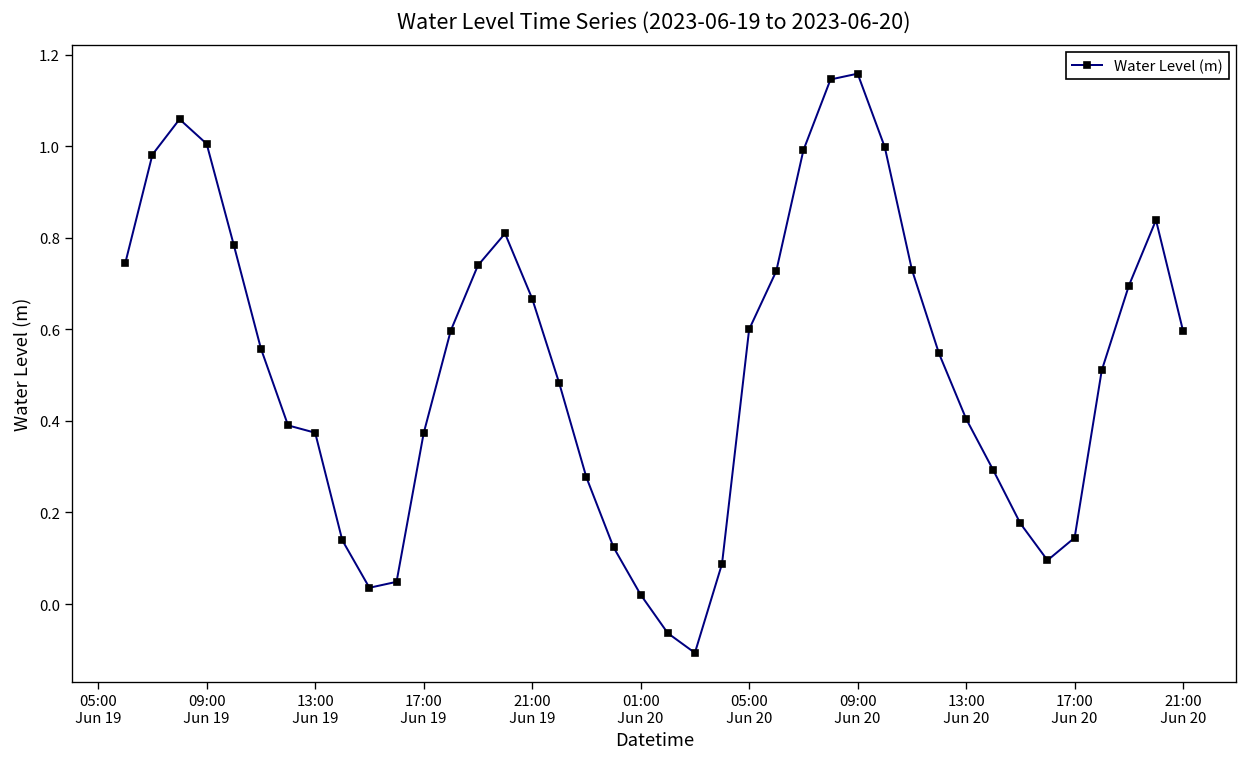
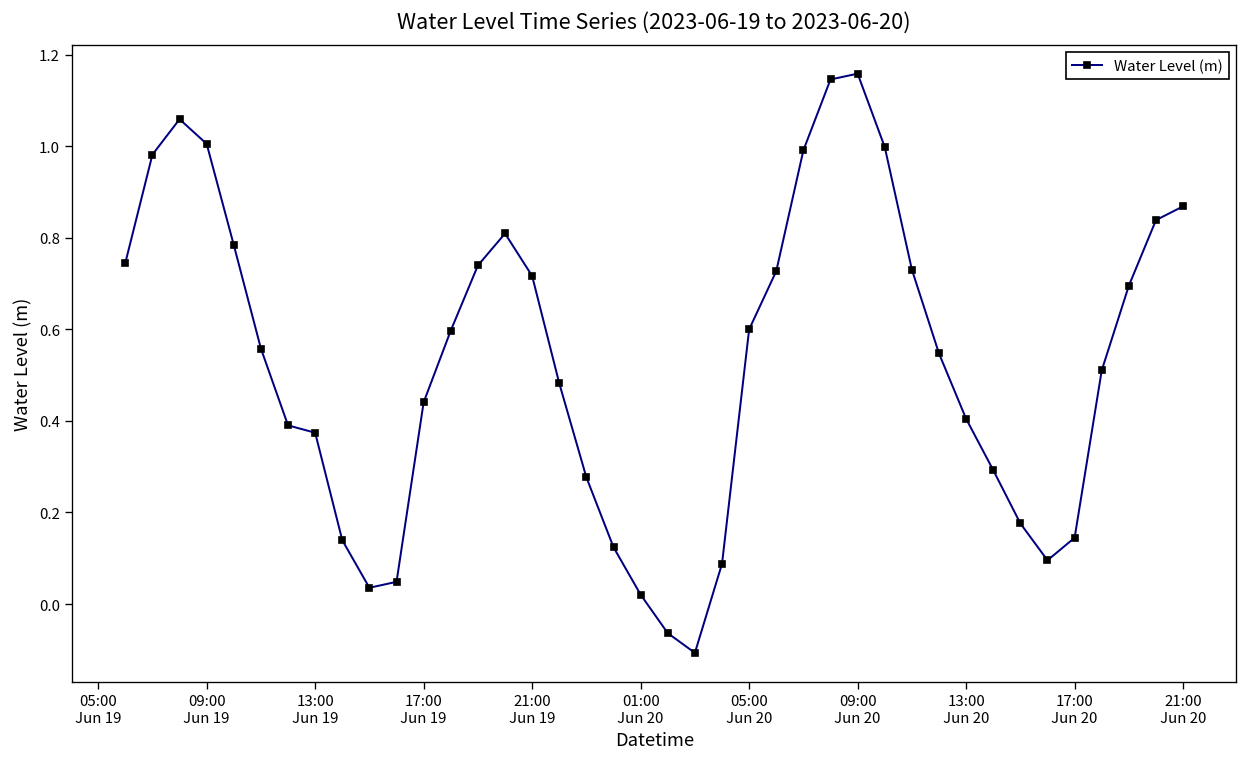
17:00 Jun 19: 0.37 -> 0.44
21:00 Jun 19: 0.67 -> 0.72
21:00 Jun 20: 0.60 -> 0.87
